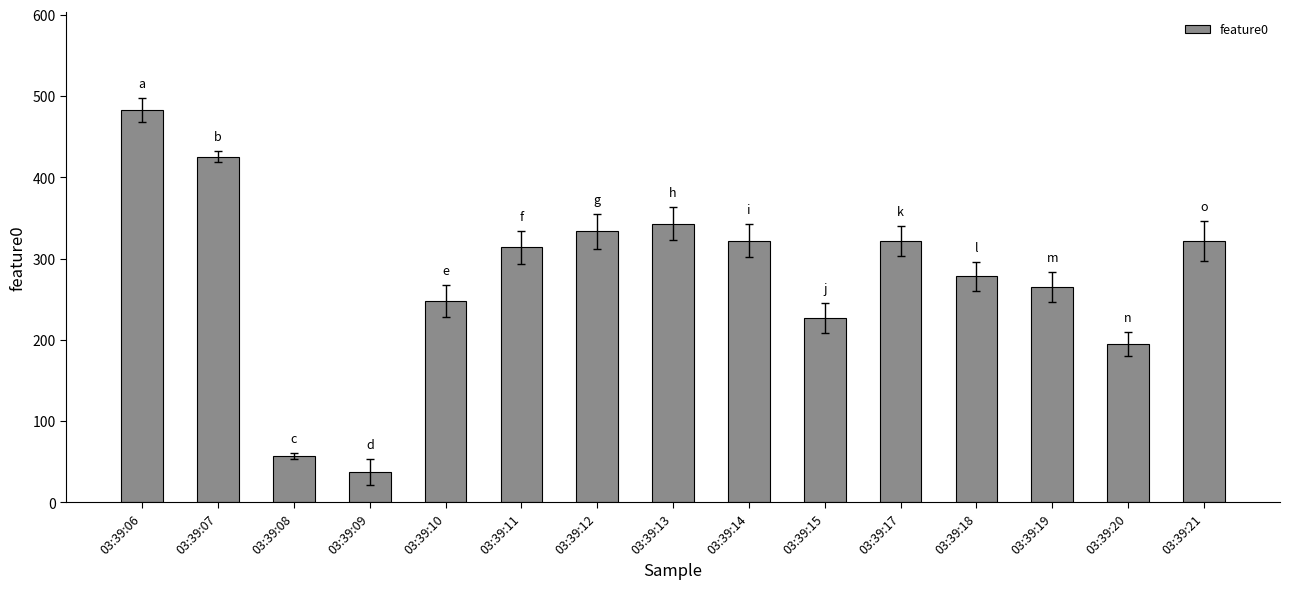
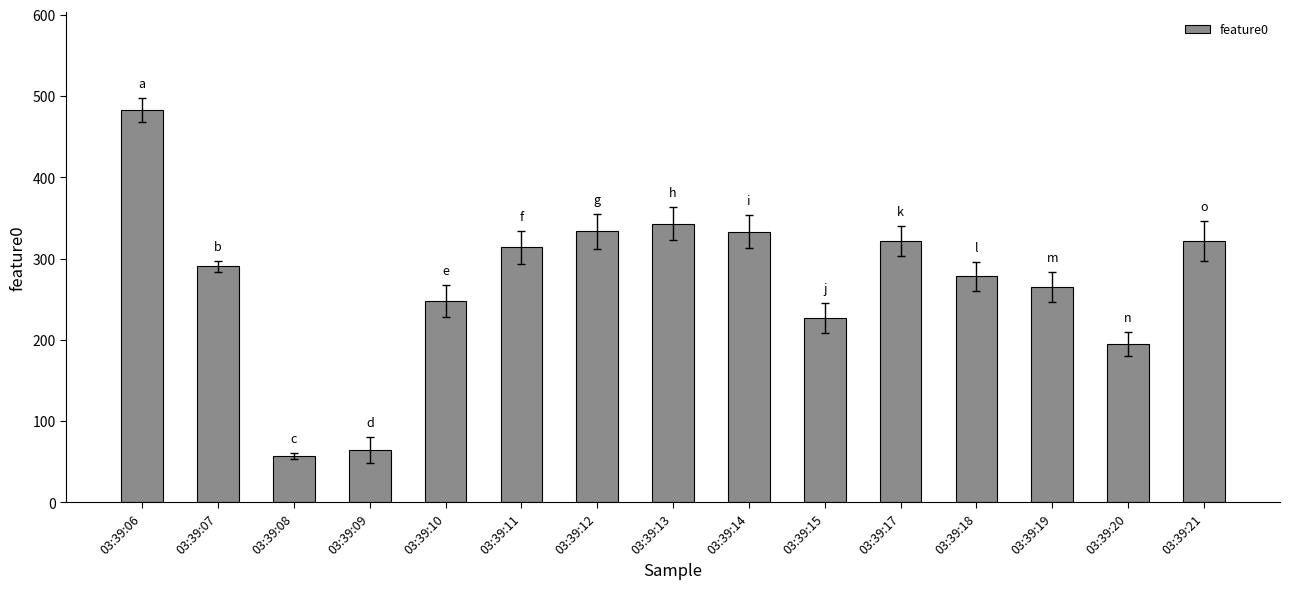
feature0, 03:39:07: 420 -> 290
feature0, 03:39:09: 40 -> 60
feature0, 03:39:14: 320 -> 330
